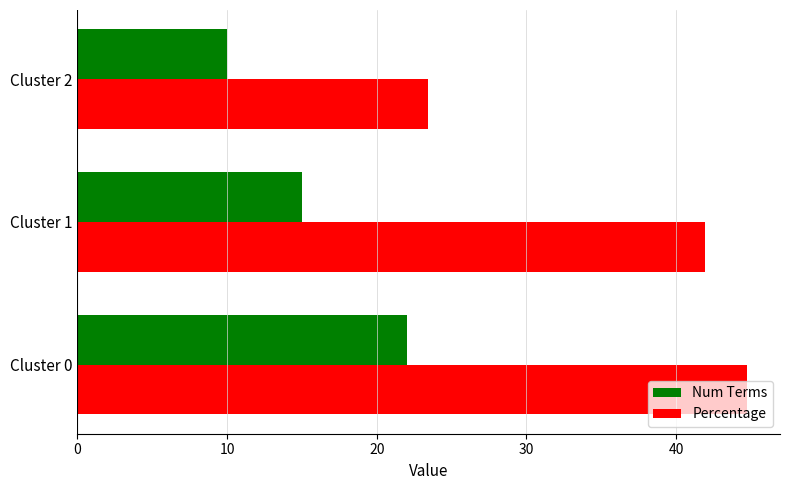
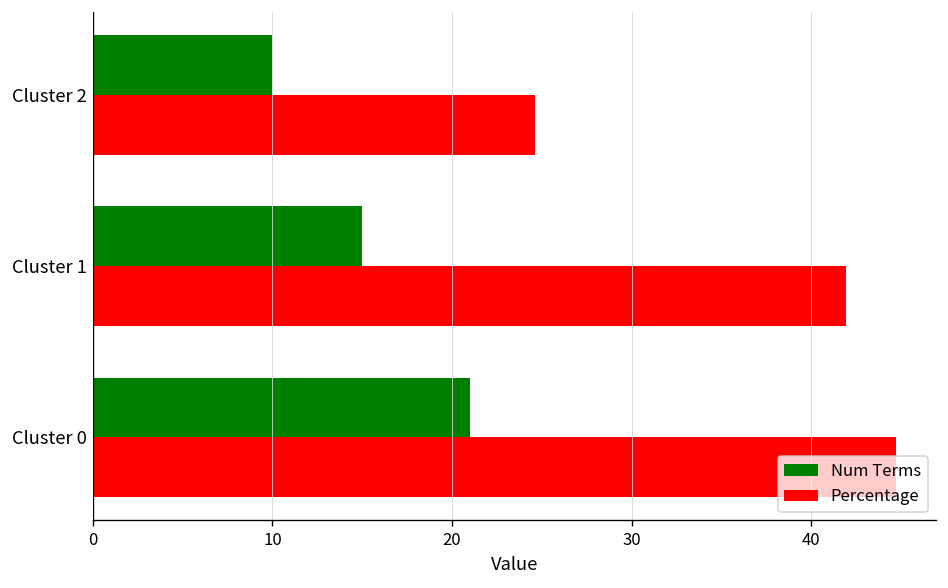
Percentage, Cluster 2: 23.4 -> 24.6
Num Terms, Cluster 0: 22 -> 21
